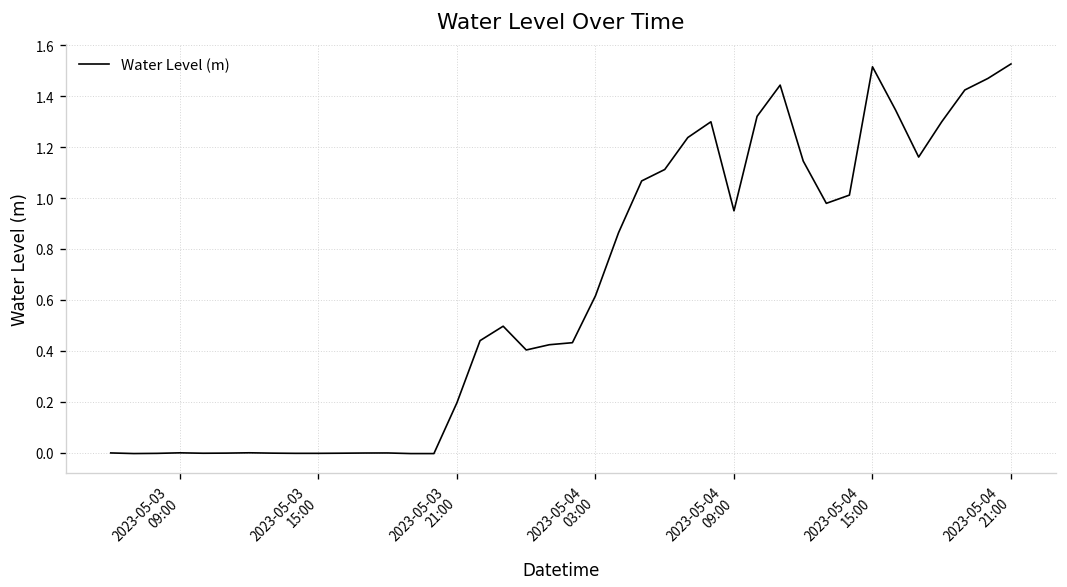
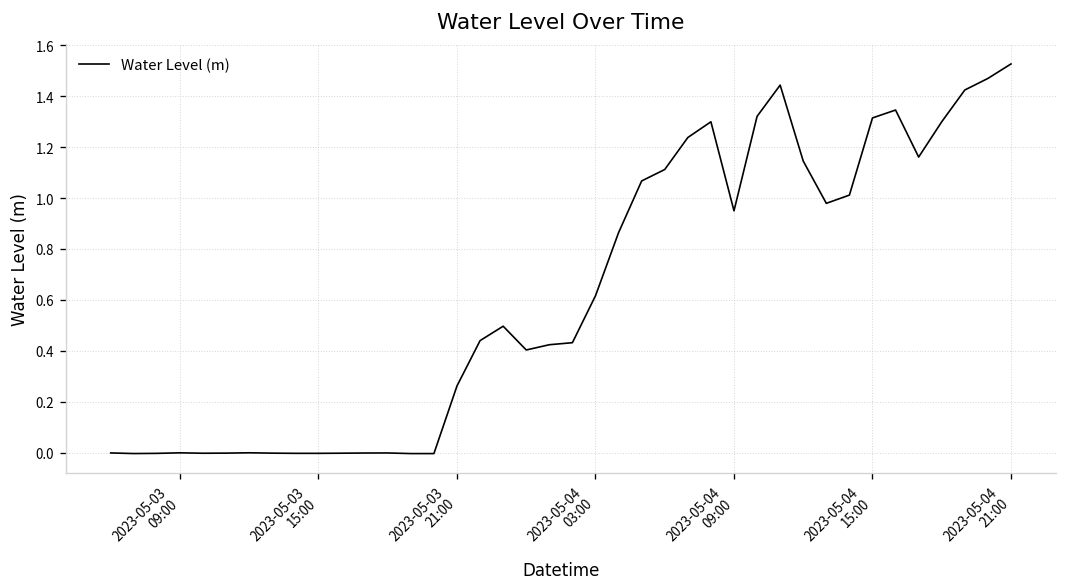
2023-05-03 21:00: 0.20 -> 0.26
2023-05-04 15:00: 1.52 -> 1.31
